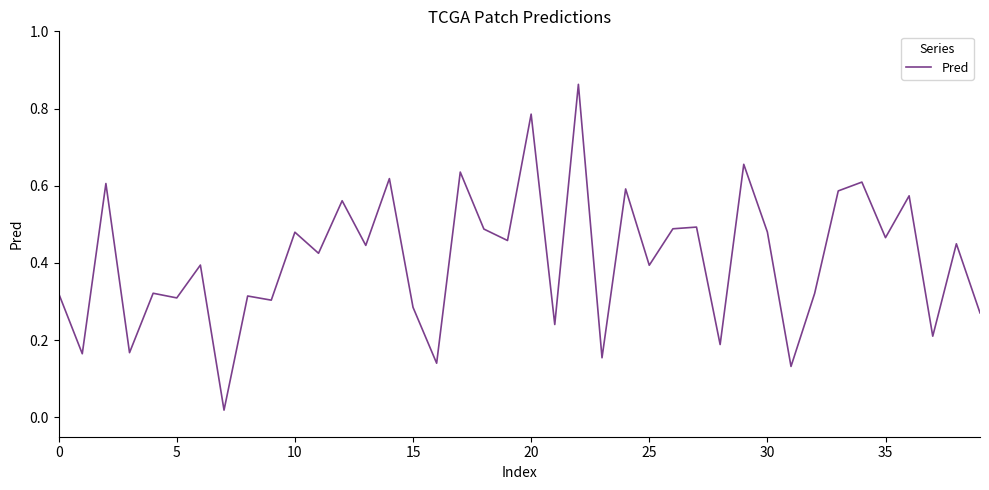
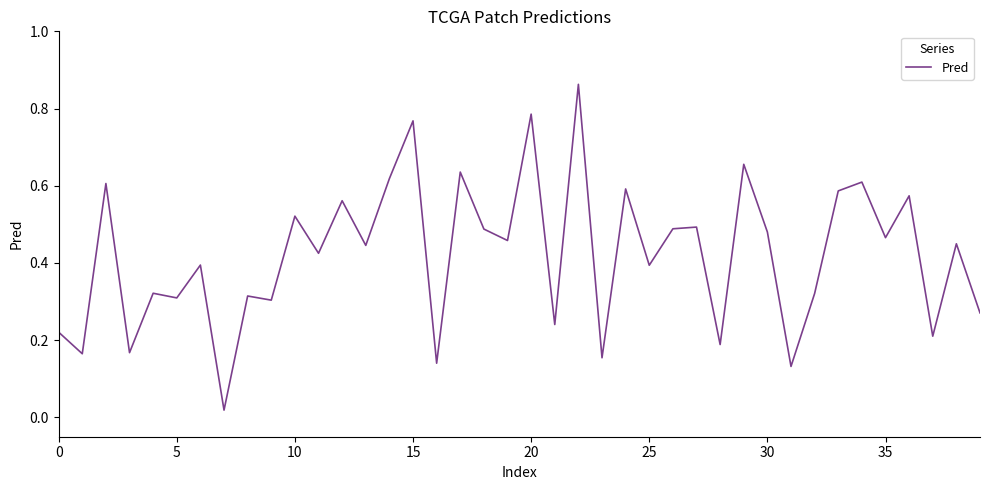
0: 0.32 -> 0.22
10: 0.48 -> 0.52
15: 0.29 -> 0.77
